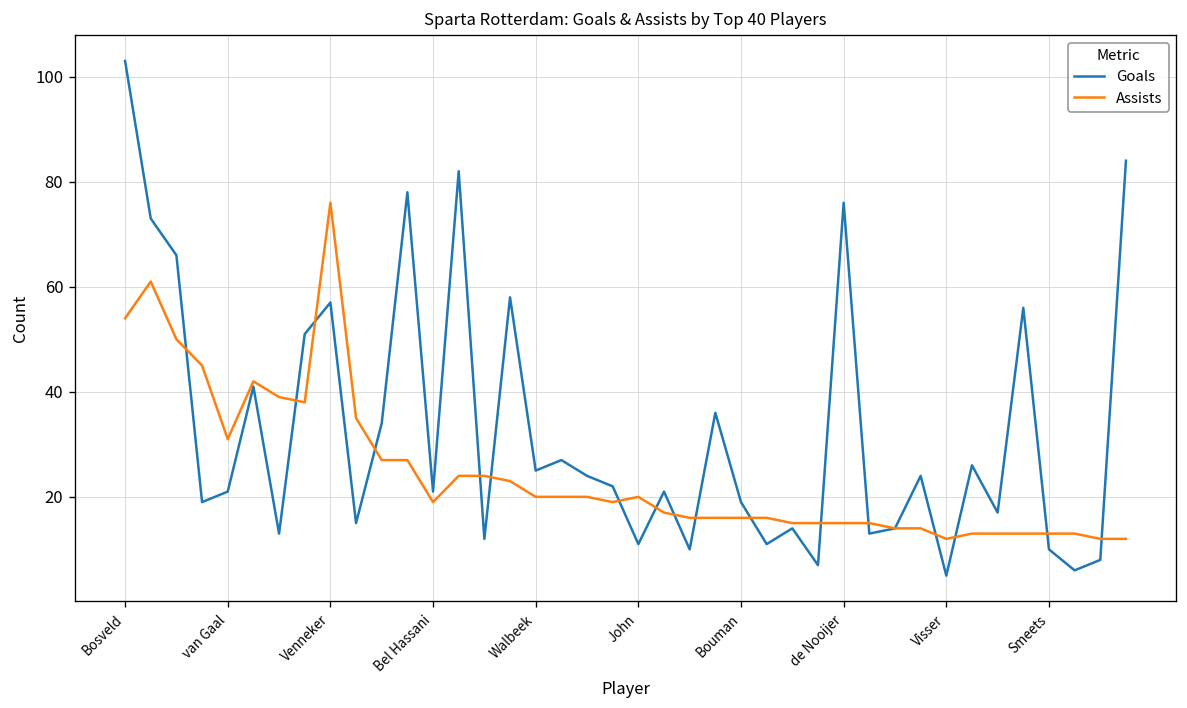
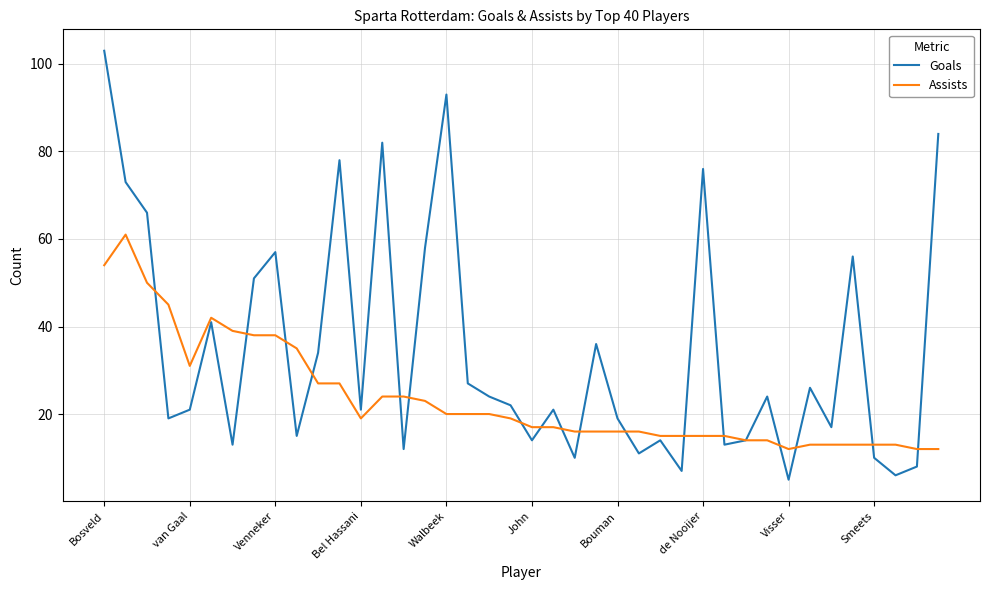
Assists, Venneker: 76 -> 38
Goals, Walbeek: 25 -> 93
Goals, John: 11 -> 14
Assists, John: 20 -> 17
